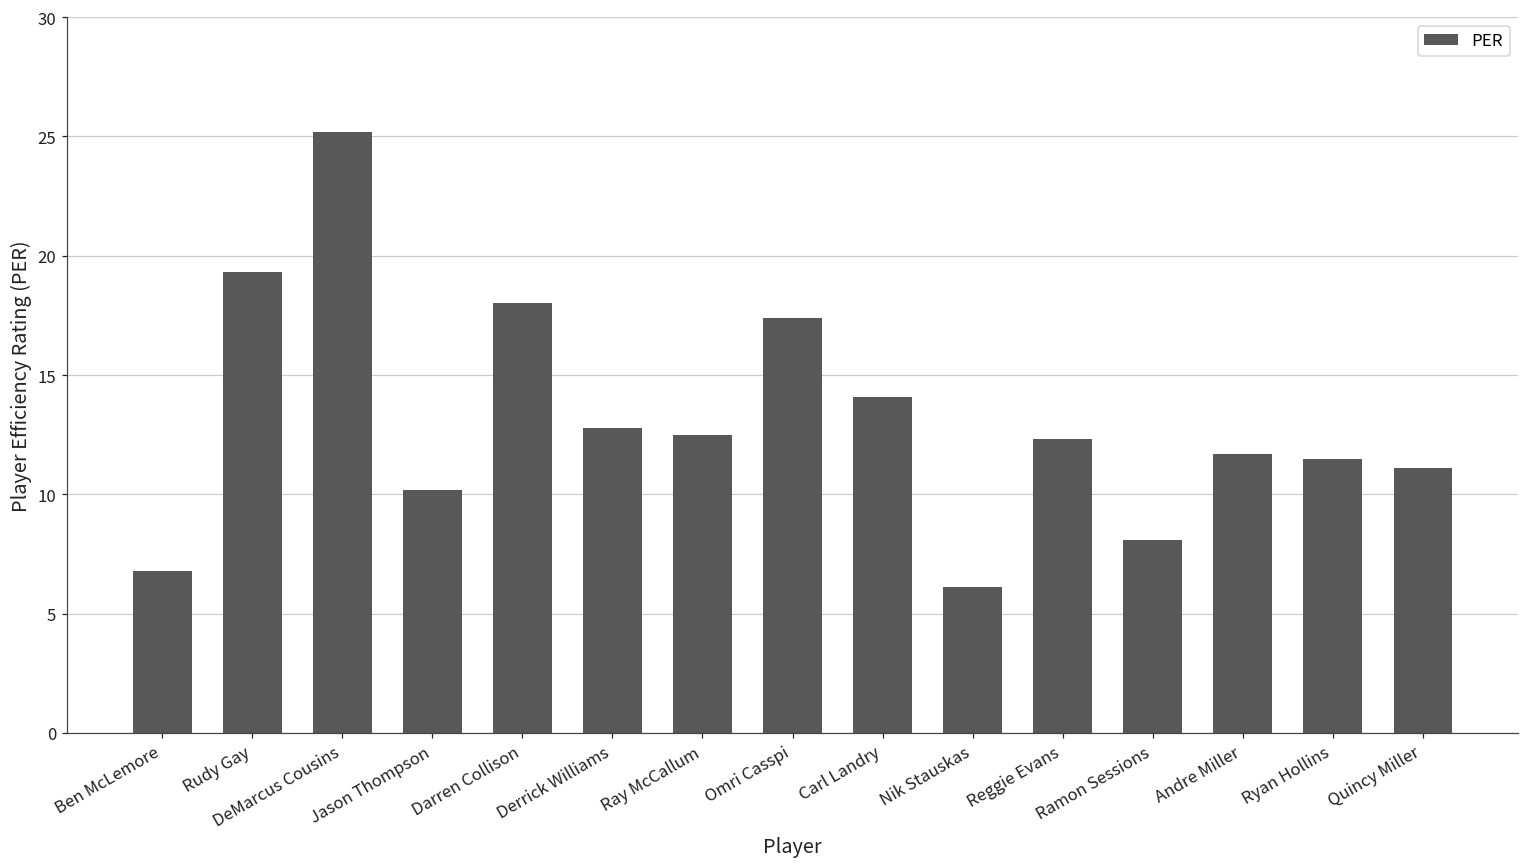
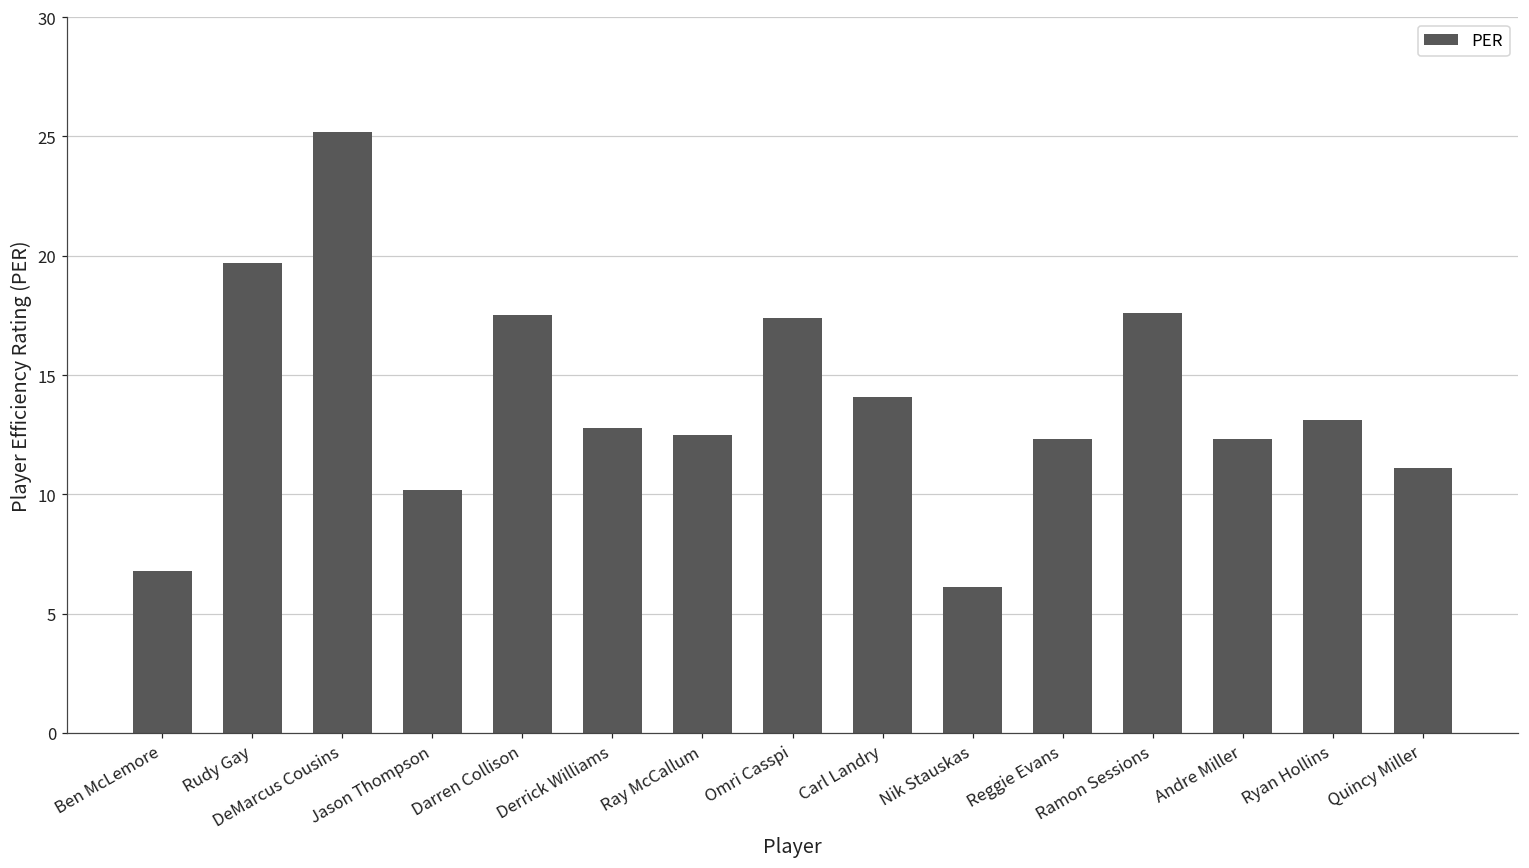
Rudy Gay: 19.3 -> 19.7
Darren Collison: 18.0 -> 17.5
Ramon Sessions: 8.1 -> 17.6
Andre Miller: 11.7 -> 12.3
Ryan Hollins: 11.5 -> 13.1
